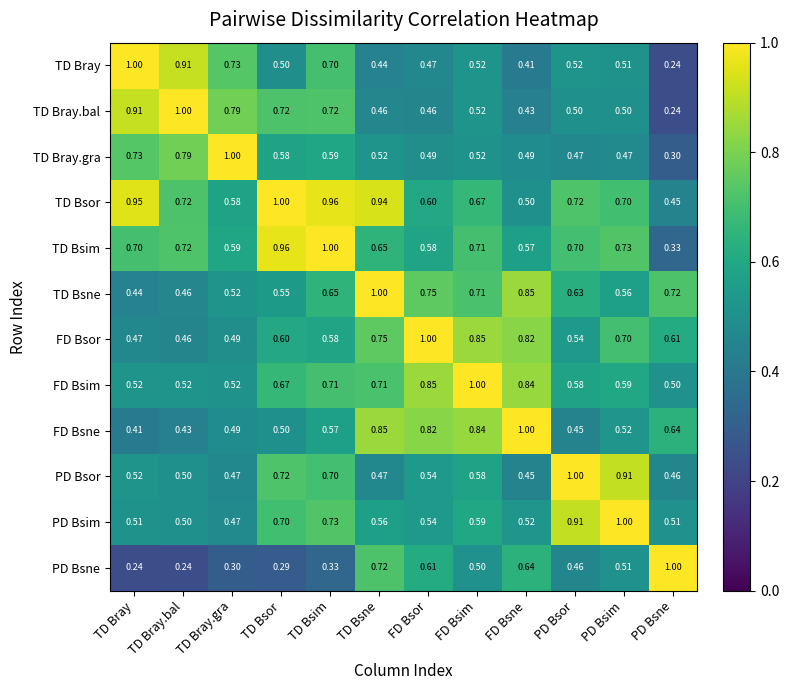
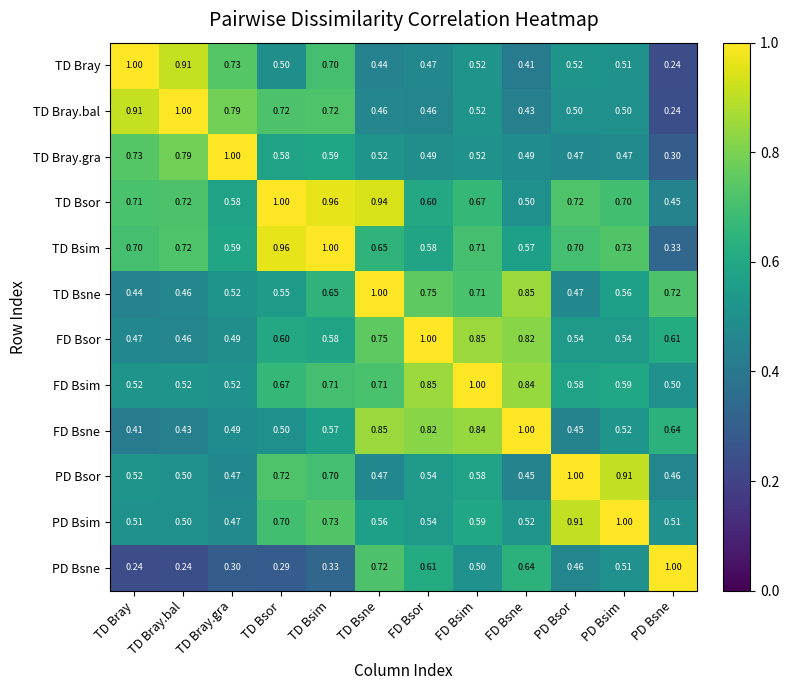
TD Bsor, TD Bray: 0.95 -> 0.71
TD Bsne, PD Bsor: 0.63 -> 0.47
FD Bsor, PD Bsim: 0.70 -> 0.54
